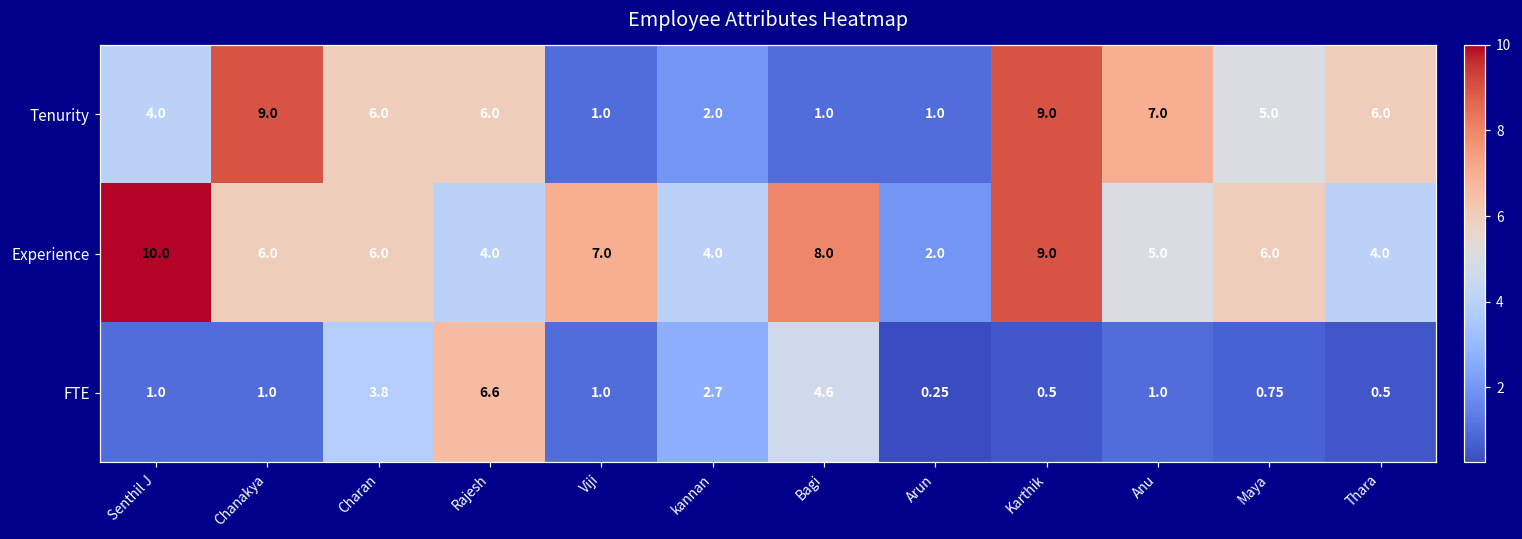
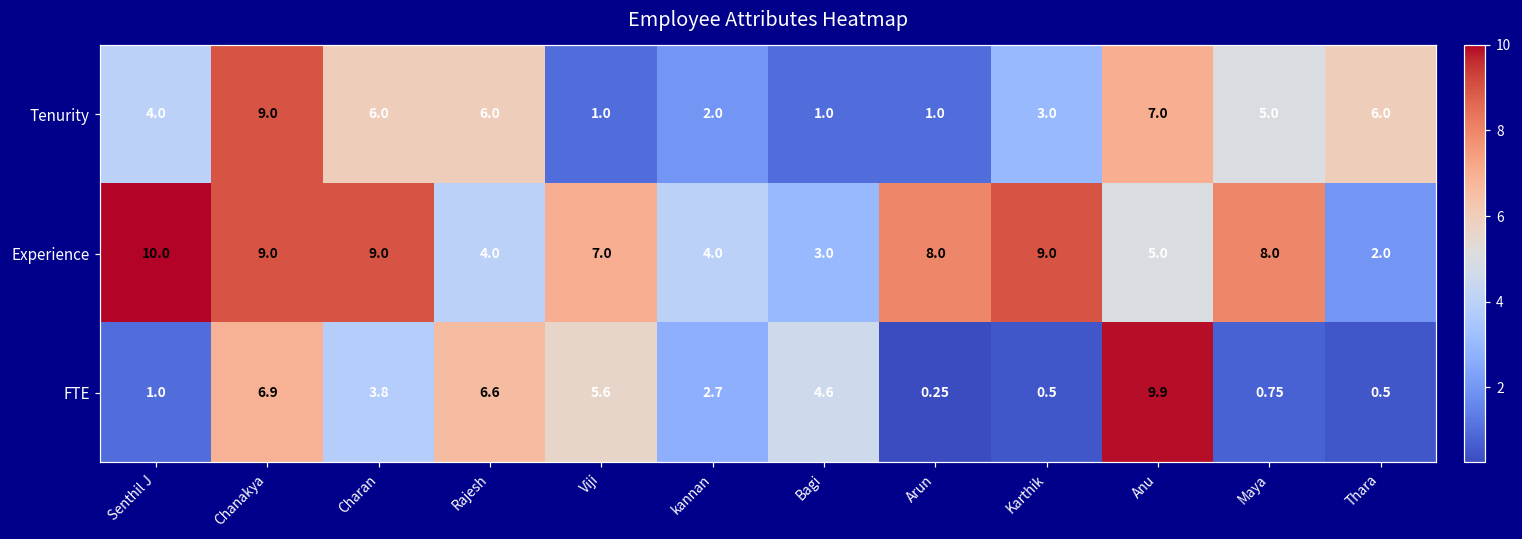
Tenurity, Karthik: 9.0 -> 3.0
Experience, Chanakya: 6.0 -> 9.0
Experience, Charan: 6.0 -> 9.0
Experience, Bagi: 8.0 -> 3.0
Experience, Arun: 2.0 -> 8.0
Experience, Maya: 6.0 -> 8.0
Experience, Thara: 4.0 -> 2.0
FTE, Chanakya: 1.0 -> 6.9
FTE, Viji: 1.0 -> 5.6
FTE, Anu: 1.0 -> 9.9
